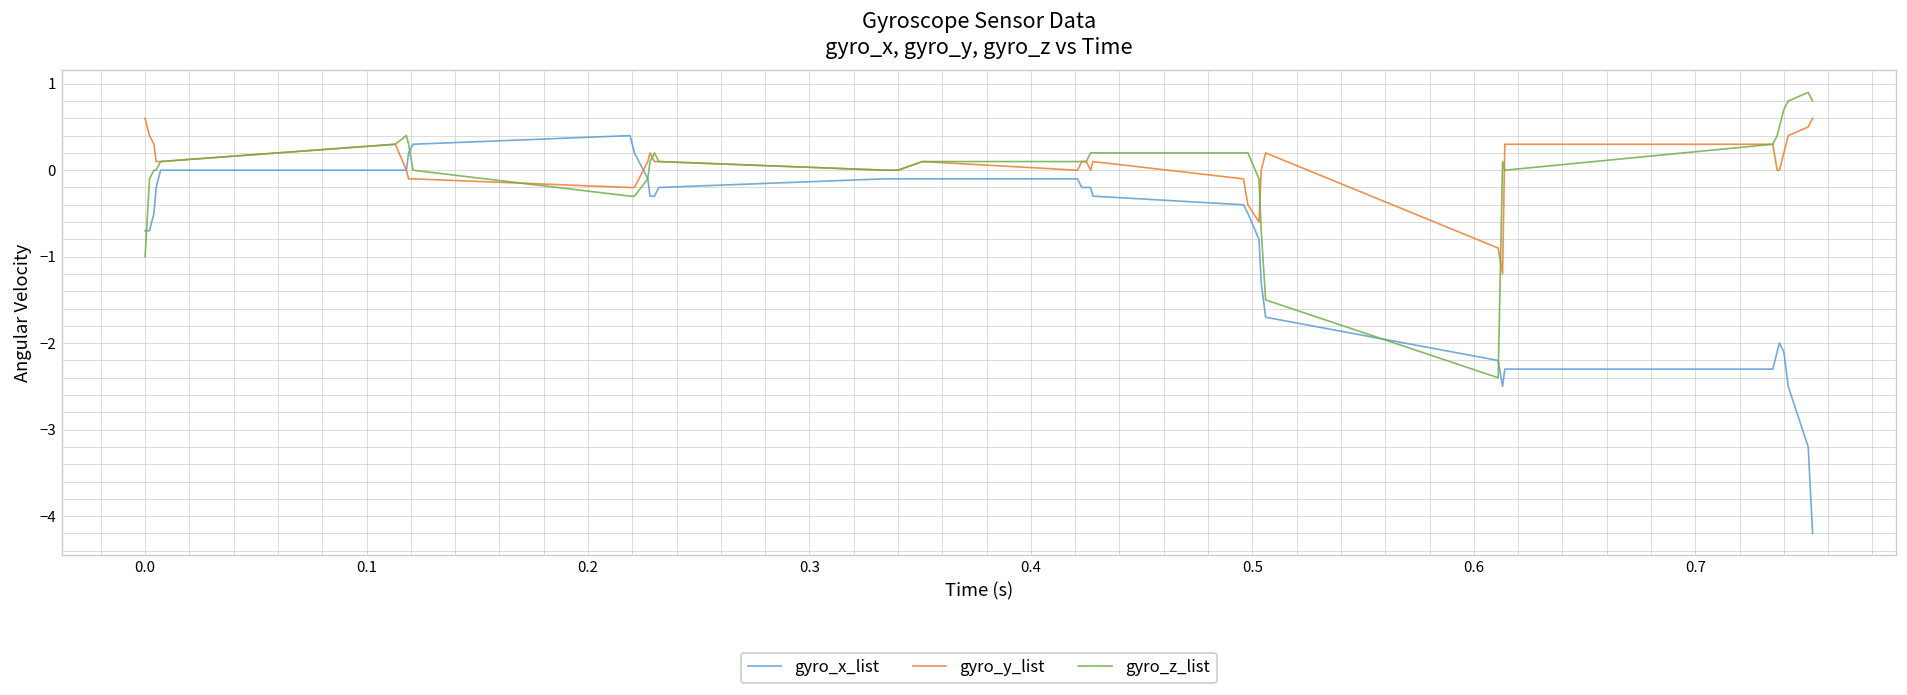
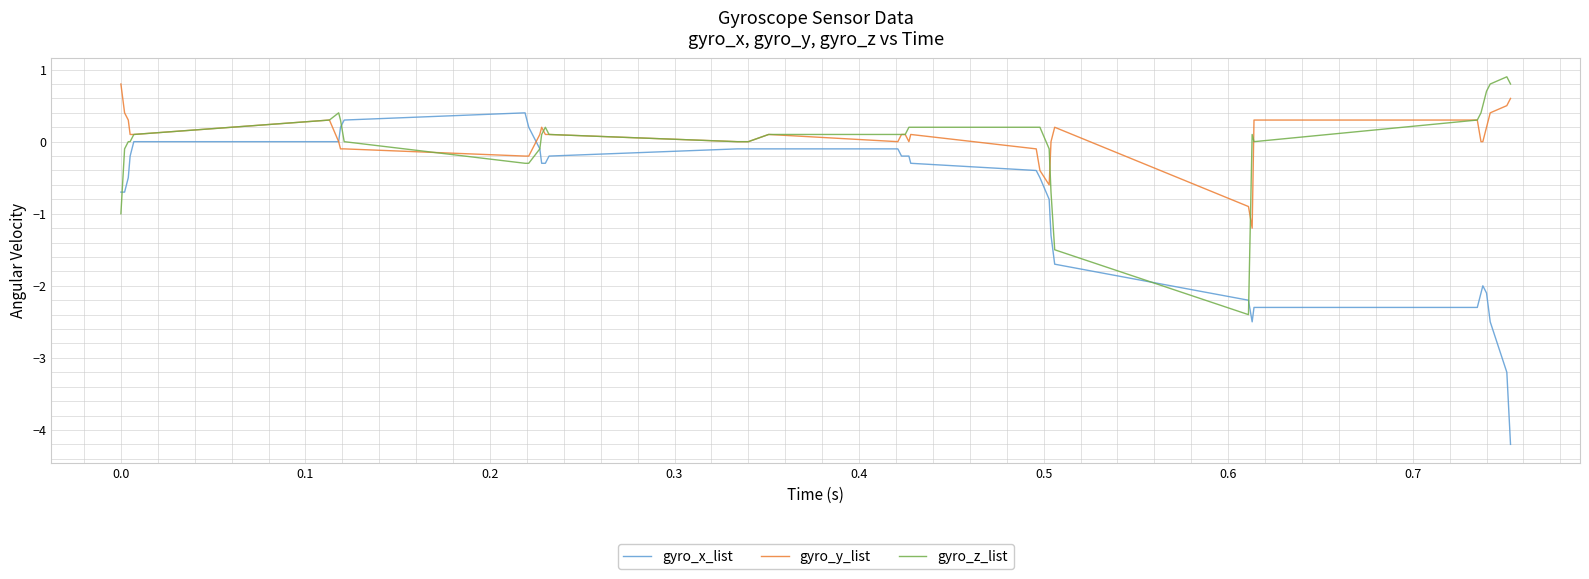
gyro_y_list, 0.0: 0.6 -> 0.8
